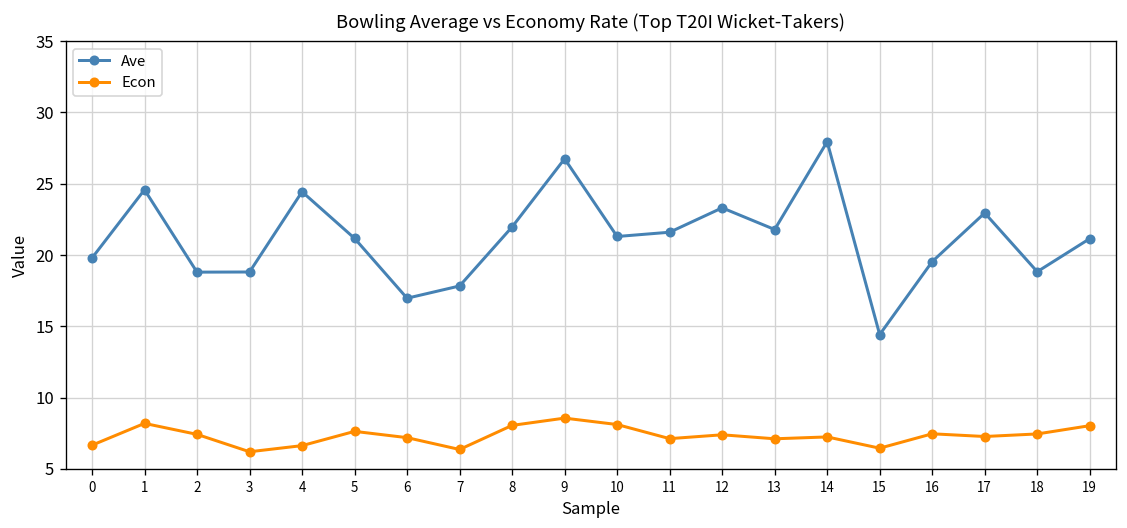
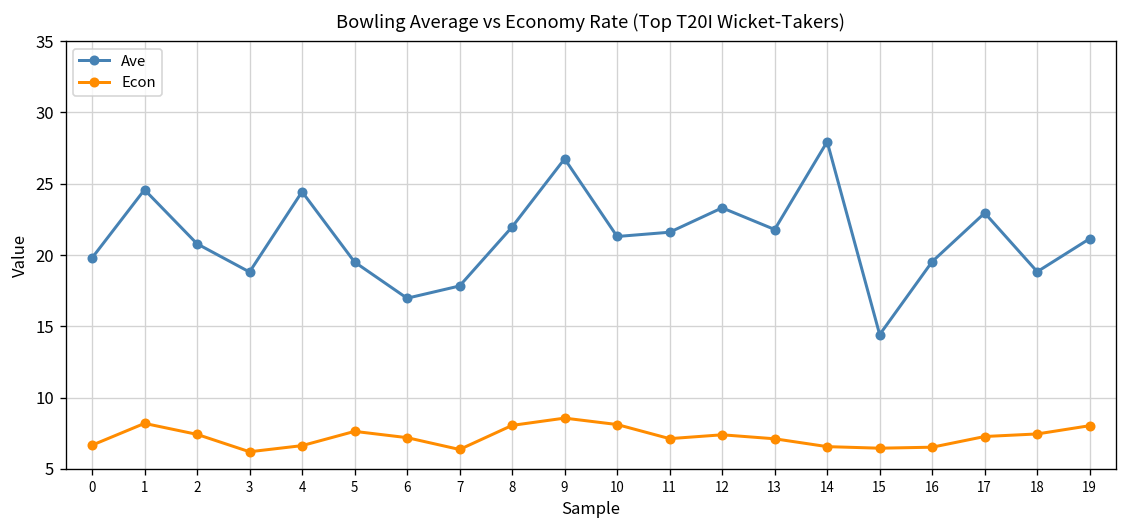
Ave, 2: 18.8 -> 20.8
Ave, 5: 21.2 -> 19.5
Econ, 14: 7.2 -> 6.6
Econ, 16: 7.5 -> 6.5
